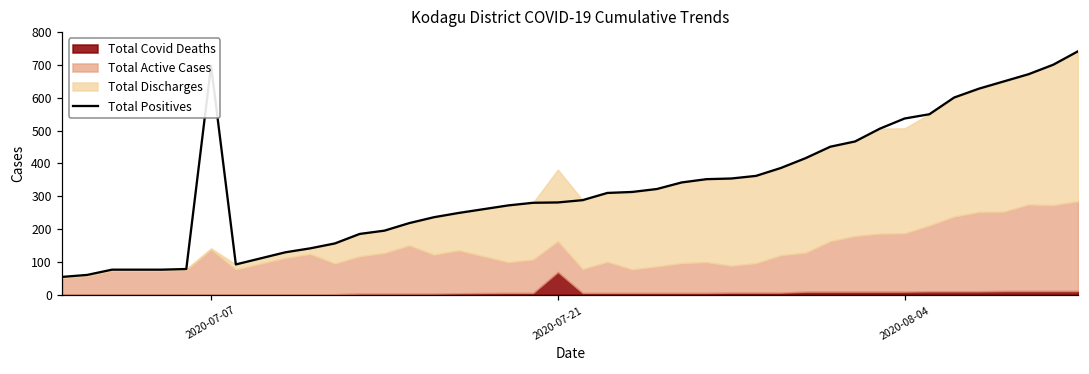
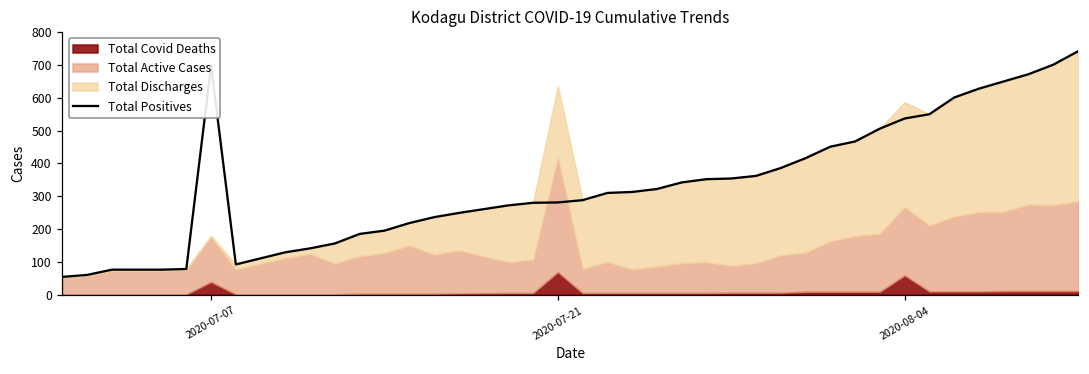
Total Covid Deaths, 2020-07-07: 0 -> 40
Total Active Cases, 2020-07-21: 90 -> 350
Total Covid Deaths, 2020-08-04: 10 -> 60
Total Active Cases, 2020-08-04: 180 -> 210
